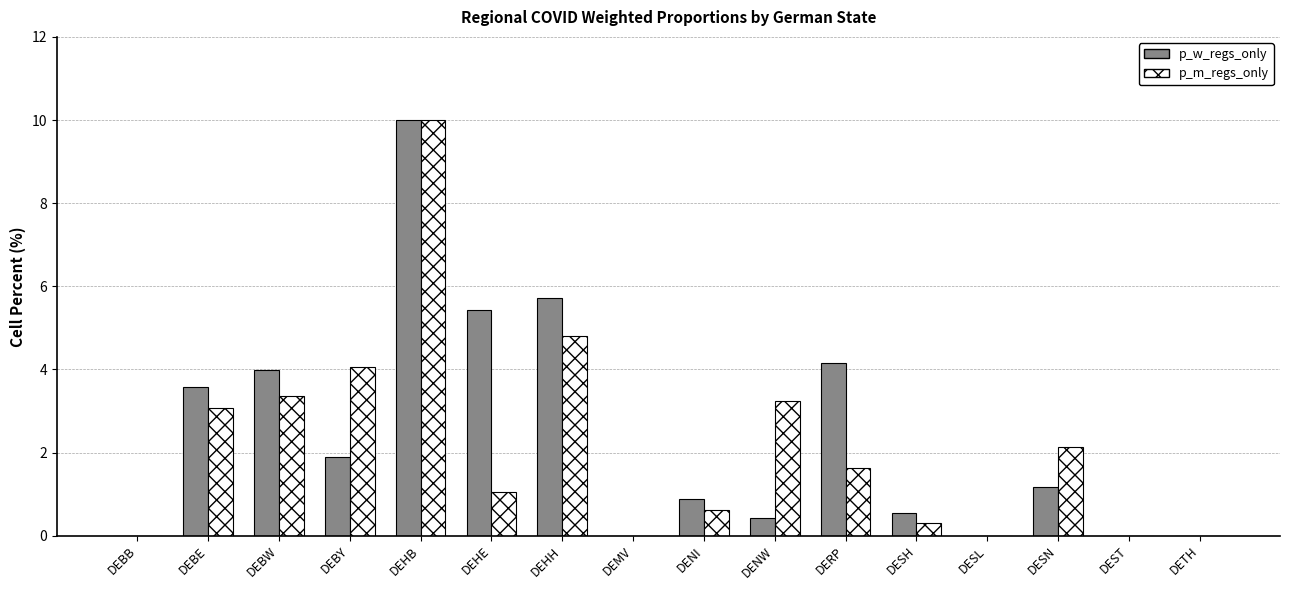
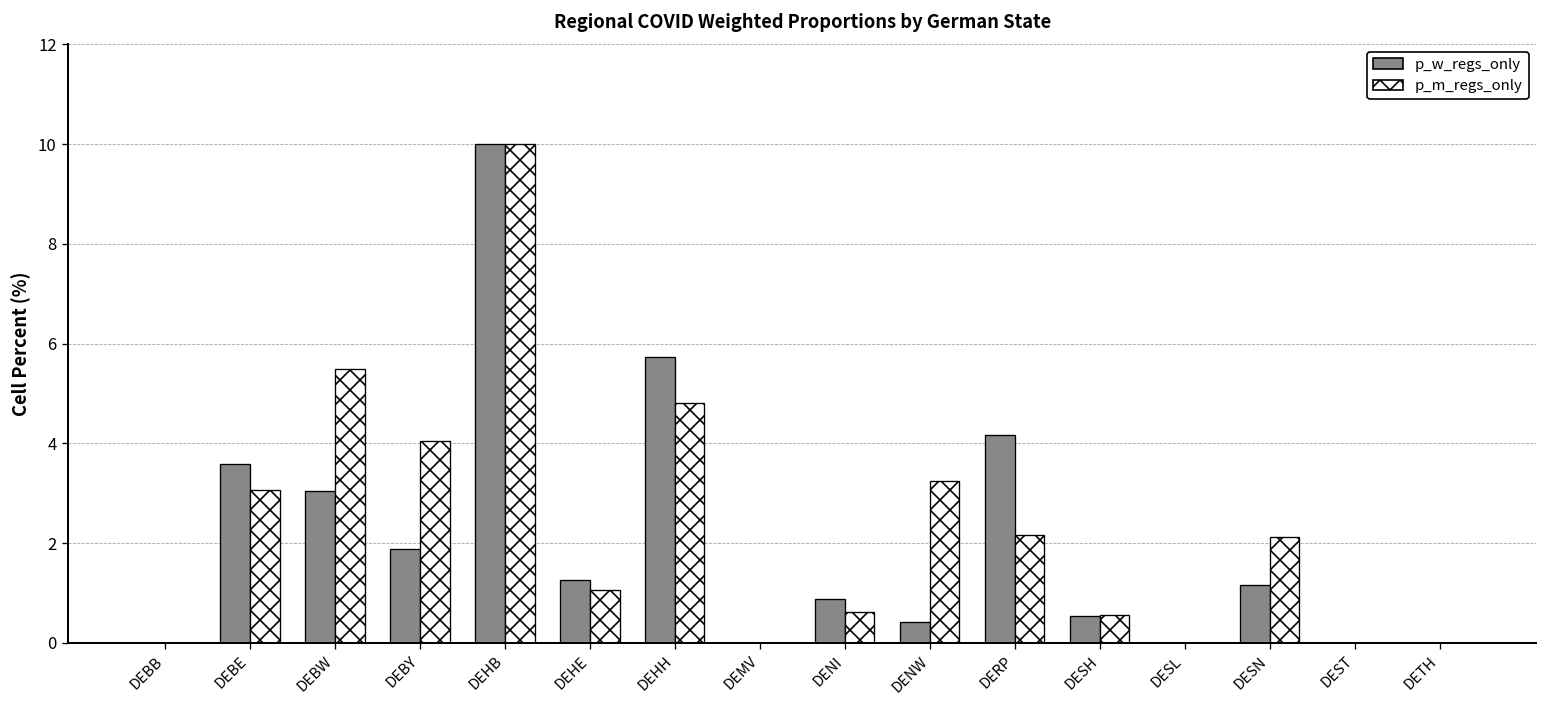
p_w_regs_only, DEBW: 4.0 -> 3.0
p_m_regs_only, DEBW: 3.4 -> 5.5
p_w_regs_only, DEHE: 5.4 -> 1.3
p_m_regs_only, DERP: 1.6 -> 2.2
p_m_regs_only, DESH: 0.3 -> 0.6
